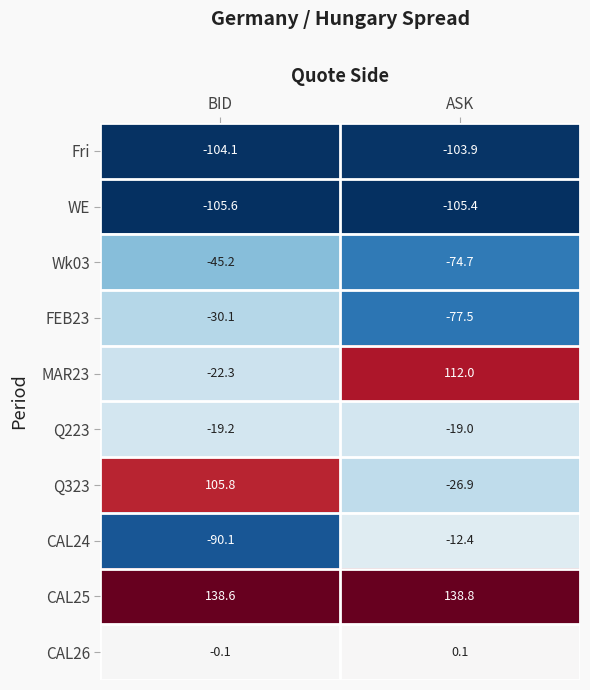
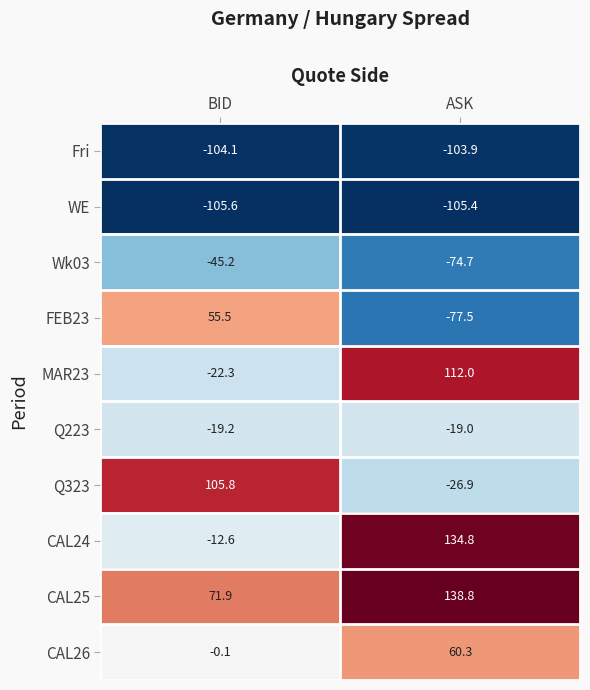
FEB23, BID: -30.1 -> 55.5
CAL24, BID: -90.1 -> -12.6
CAL24, ASK: -12.4 -> 134.8
CAL25, BID: 138.6 -> 71.9
CAL26, ASK: 0.1 -> 60.3
